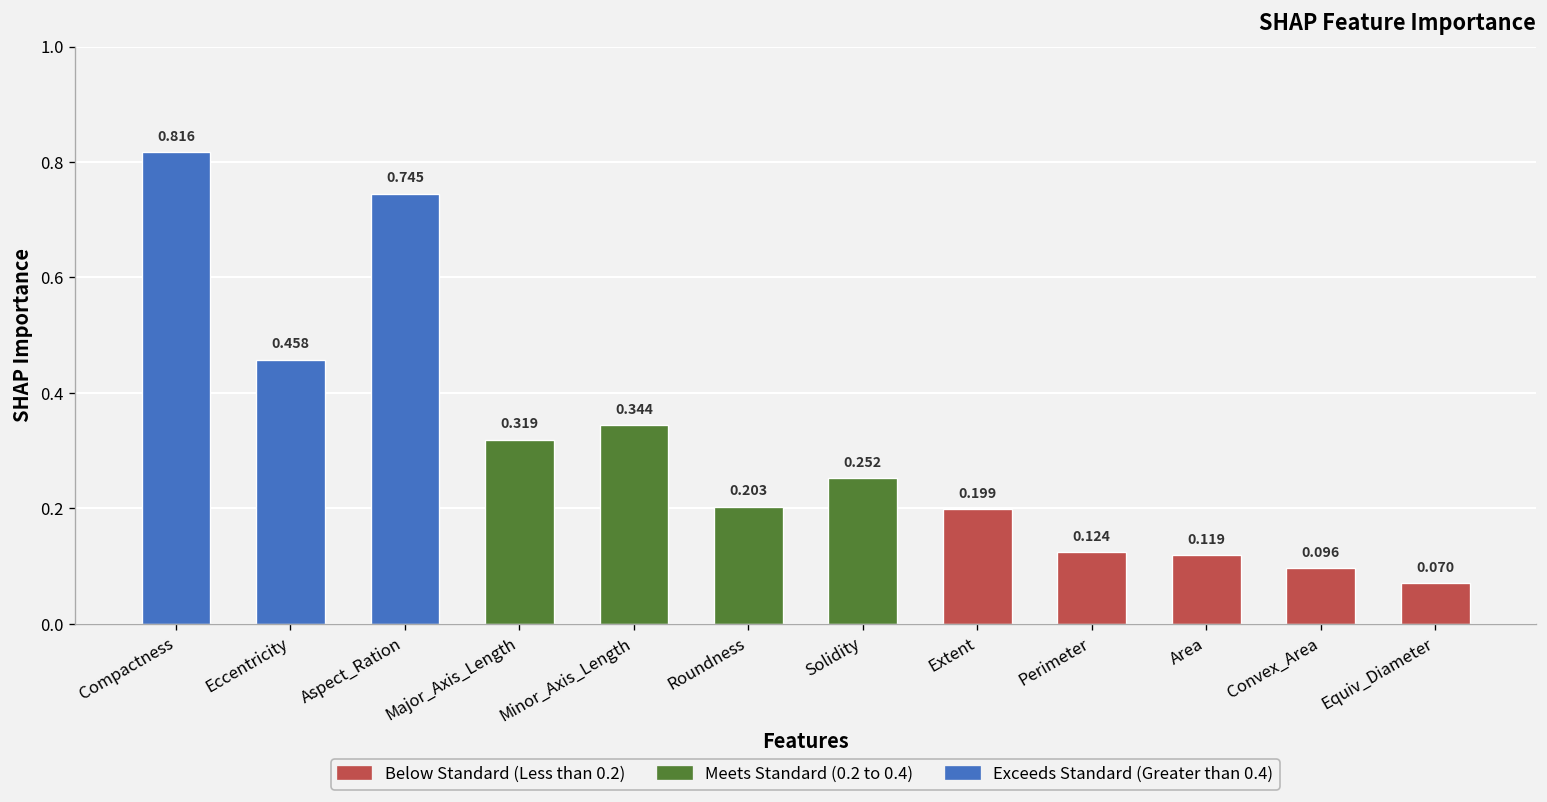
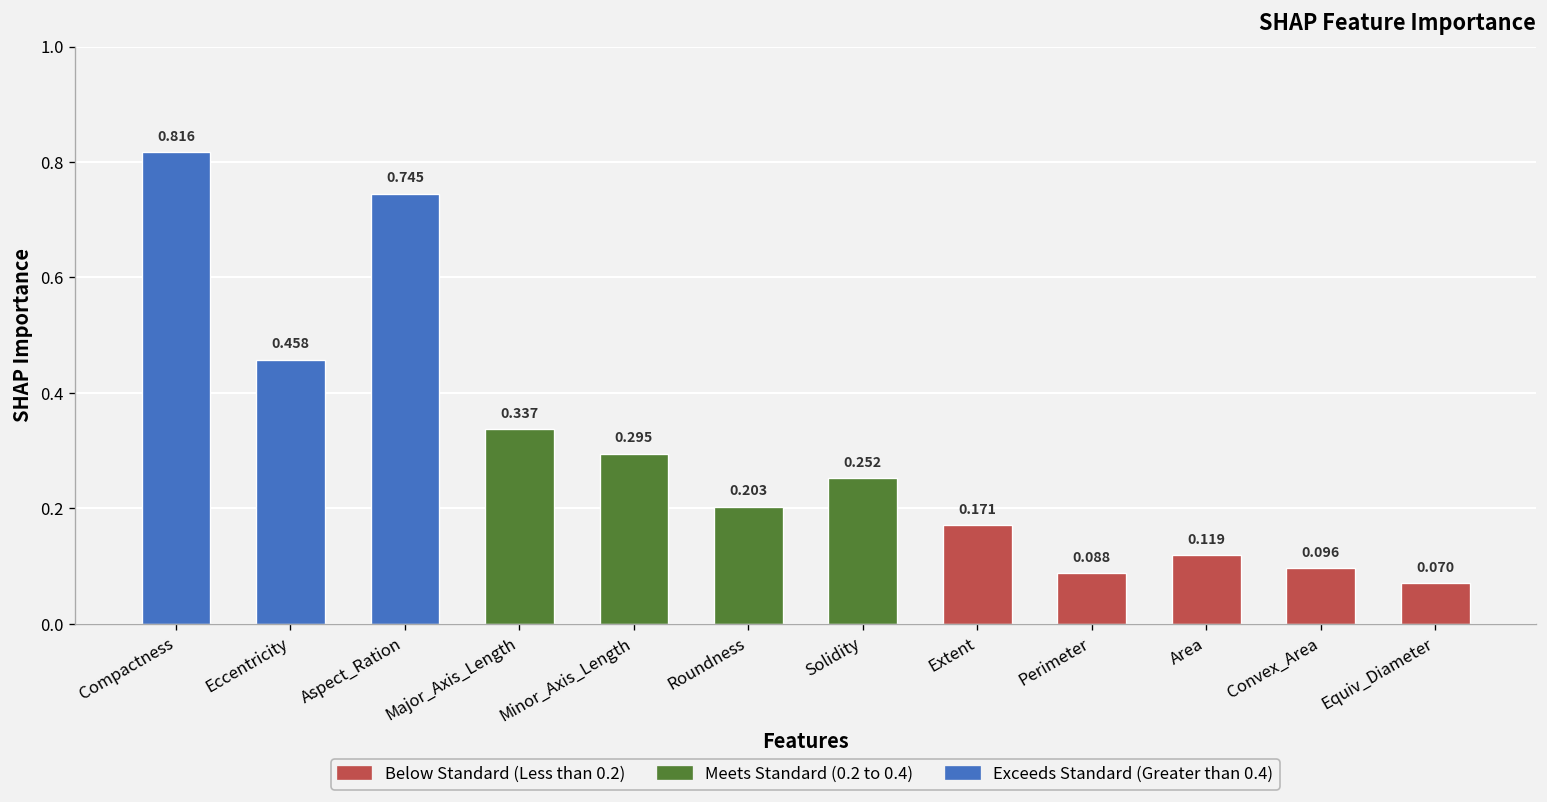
Major_Axis_Length: 0.319 -> 0.337
Minor_Axis_Length: 0.344 -> 0.295
Extent: 0.199 -> 0.171
Perimeter: 0.124 -> 0.088
